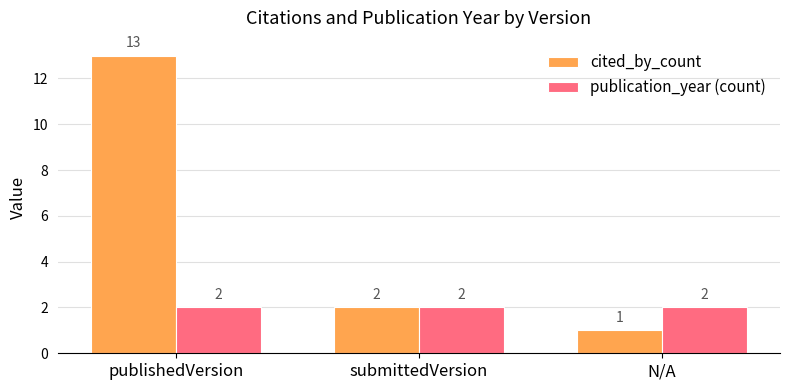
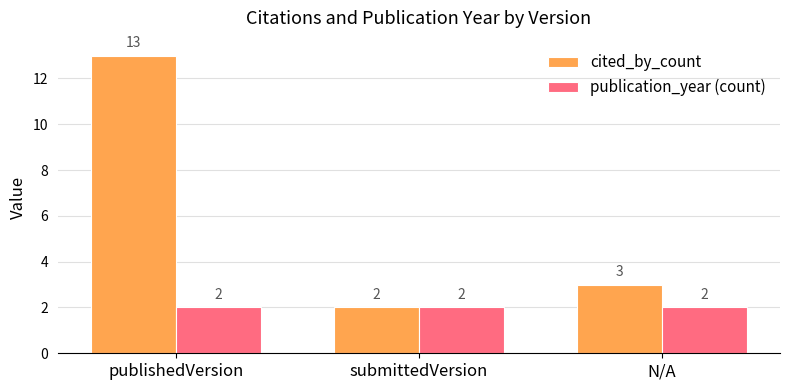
cited_by_count, N/A: 1 -> 3
